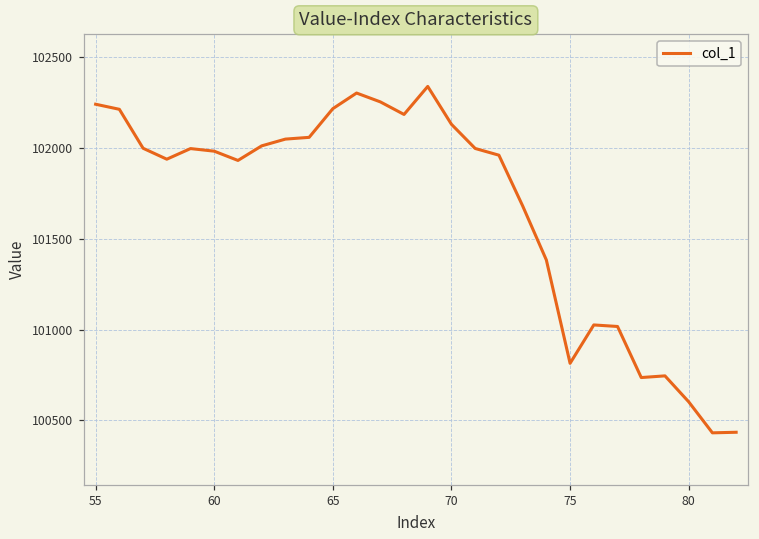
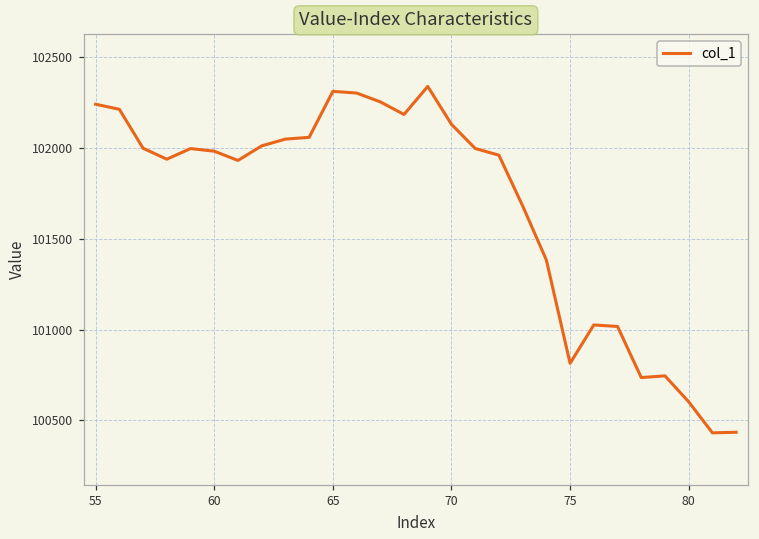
65: 102220 -> 102310
